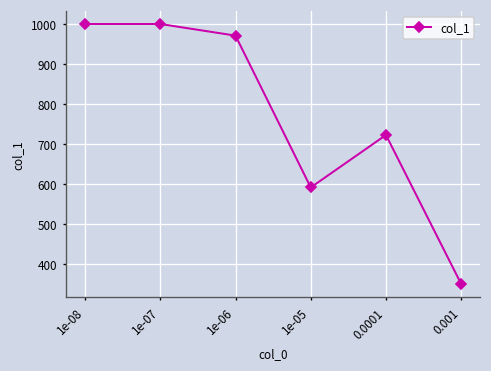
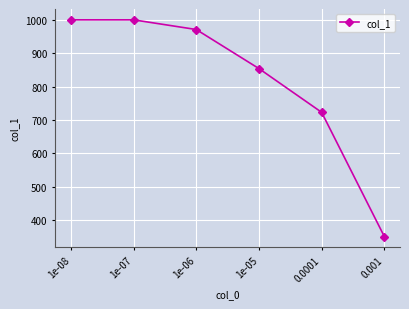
1e-05: 590 -> 850
